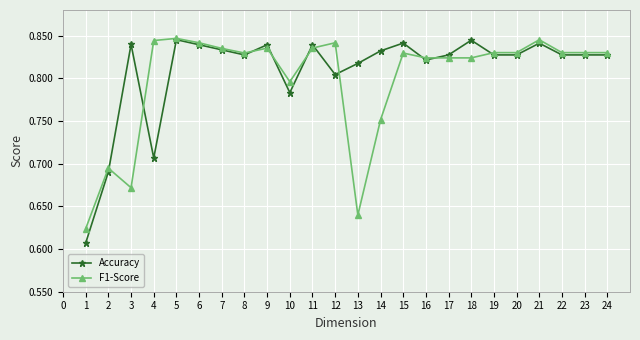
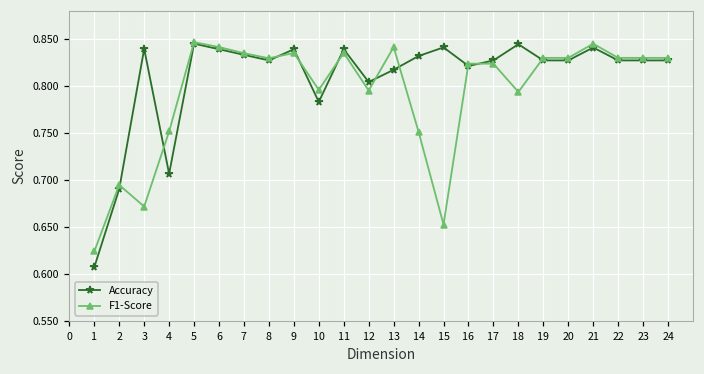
F1-Score, 4: 0.84 -> 0.75
F1-Score, 12: 0.84 -> 0.80
F1-Score, 13: 0.64 -> 0.84
F1-Score, 15: 0.83 -> 0.65
F1-Score, 18: 0.82 -> 0.79
